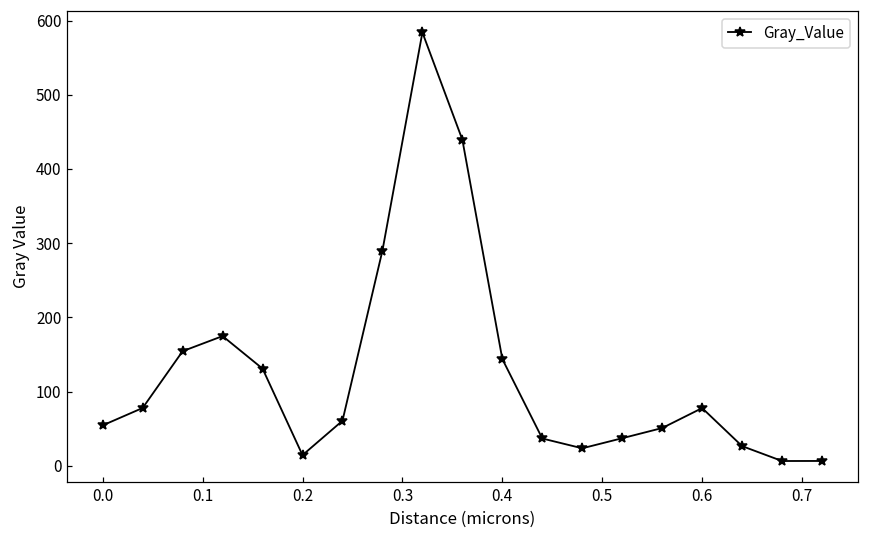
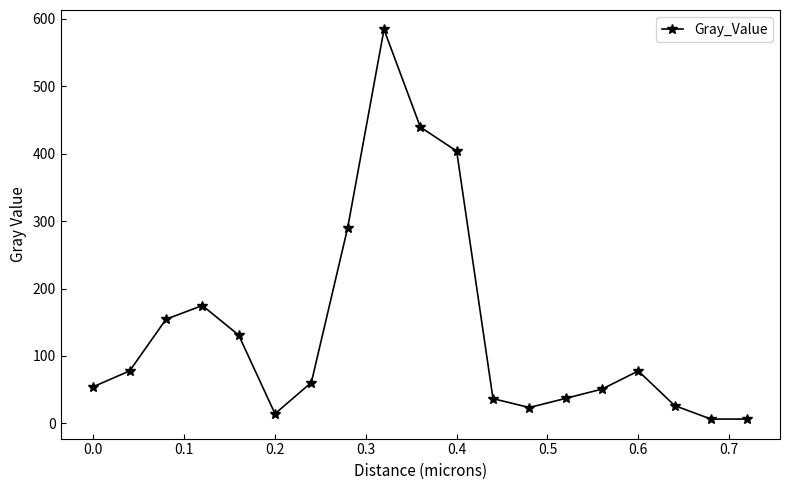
0.4: 140 -> 400
